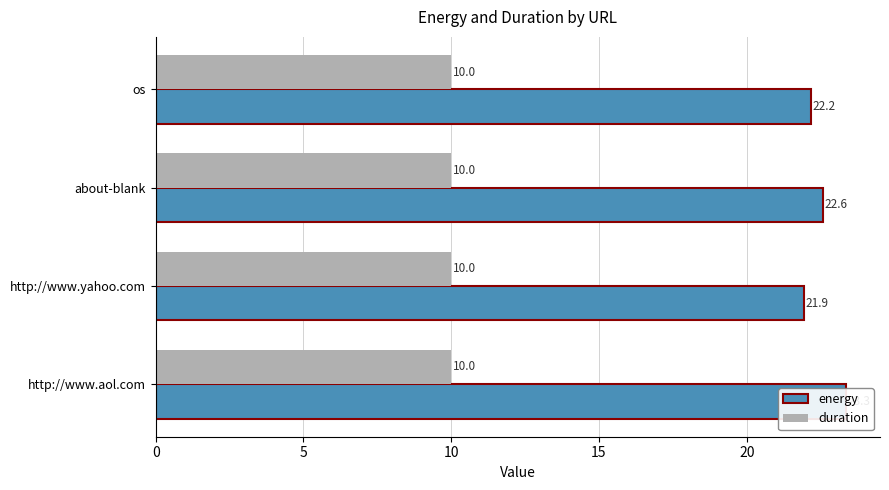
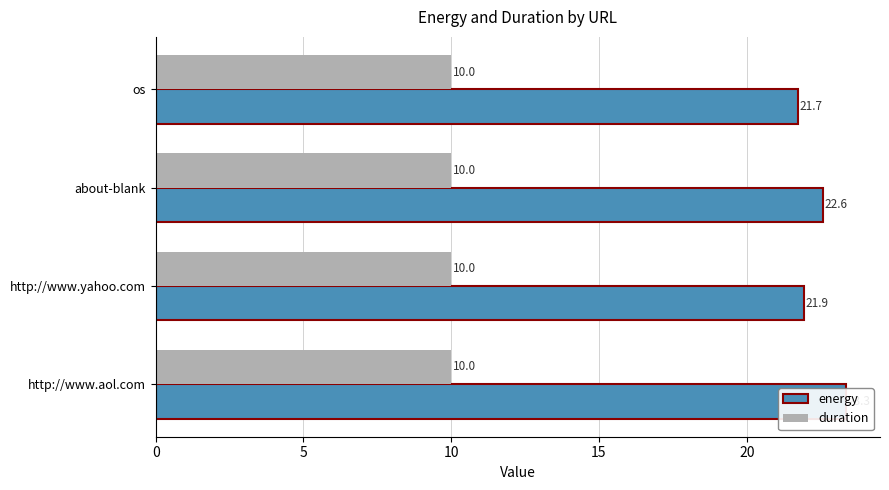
energy, os: 22.2 -> 21.7
